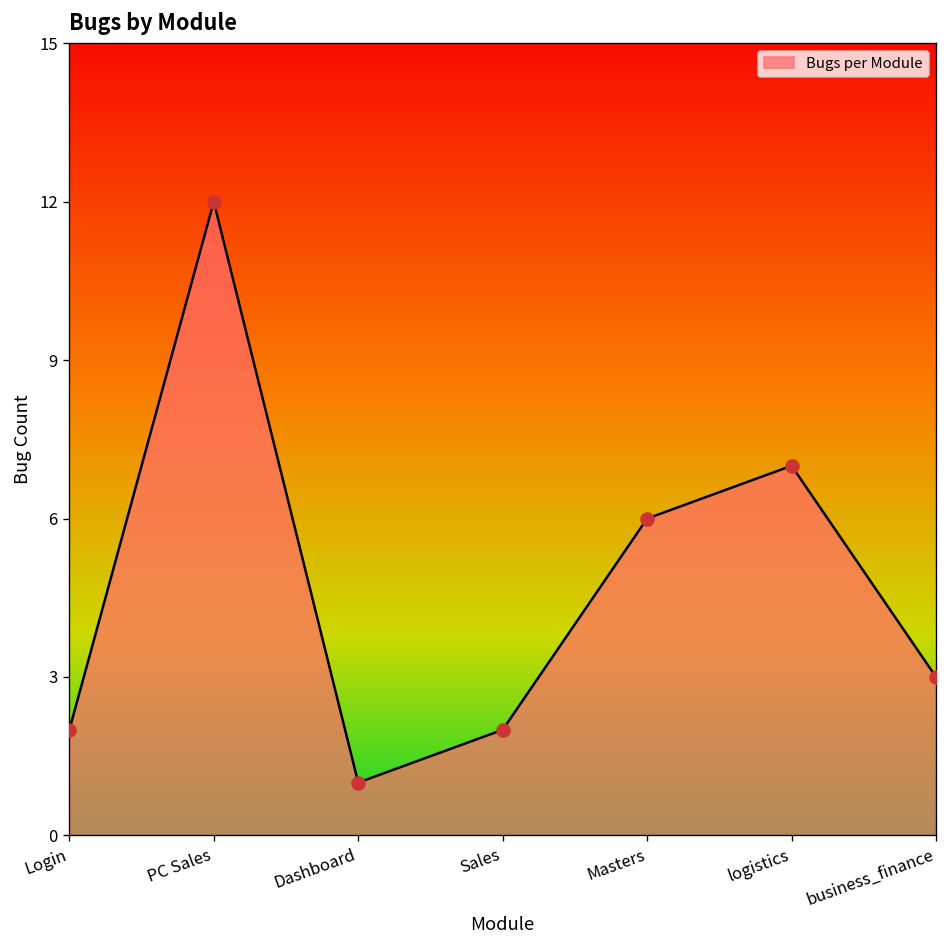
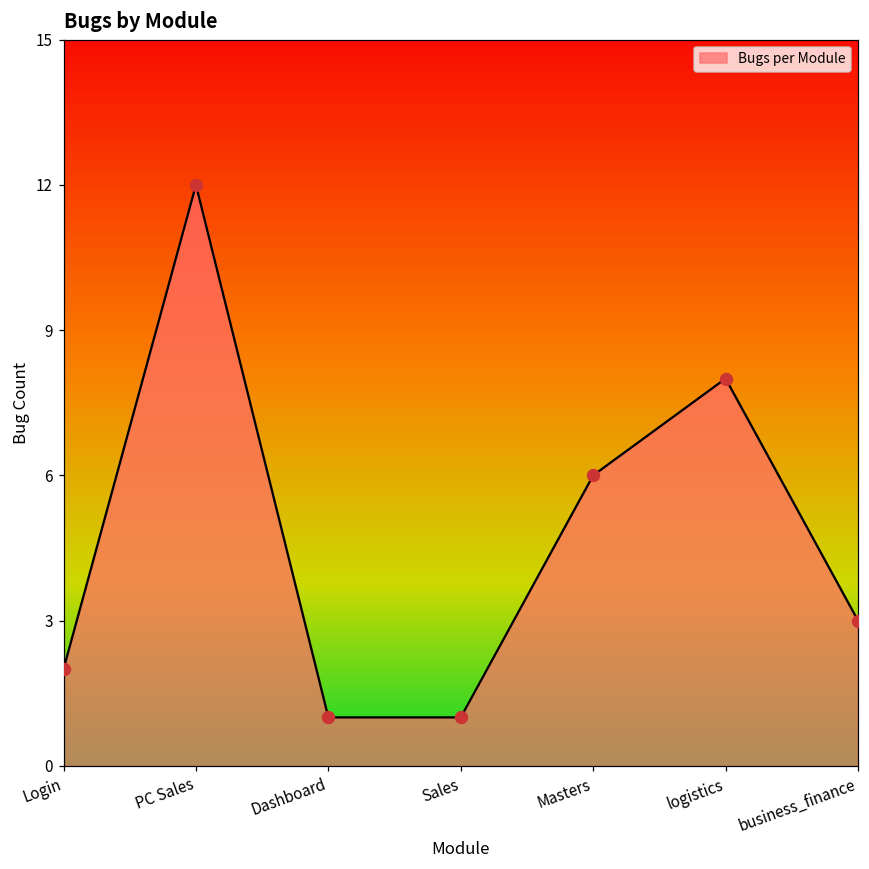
Sales: 2 -> 1
logistics: 7 -> 8
